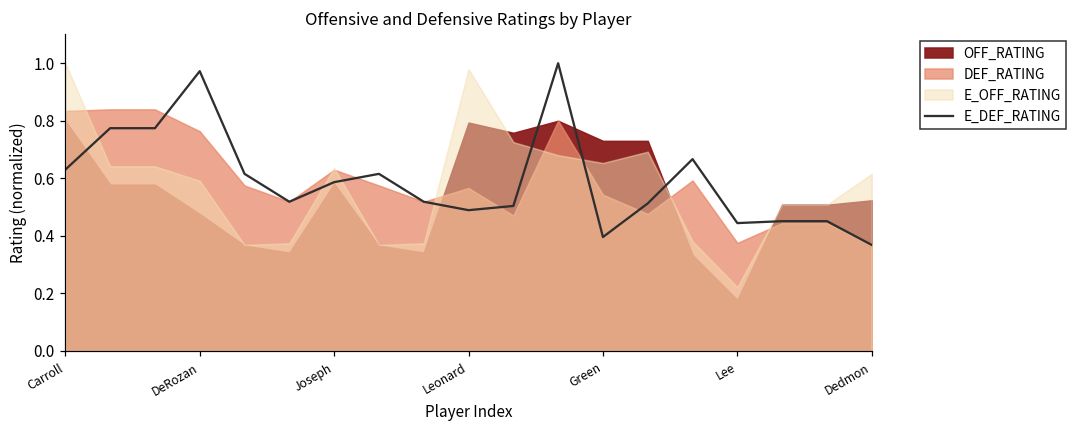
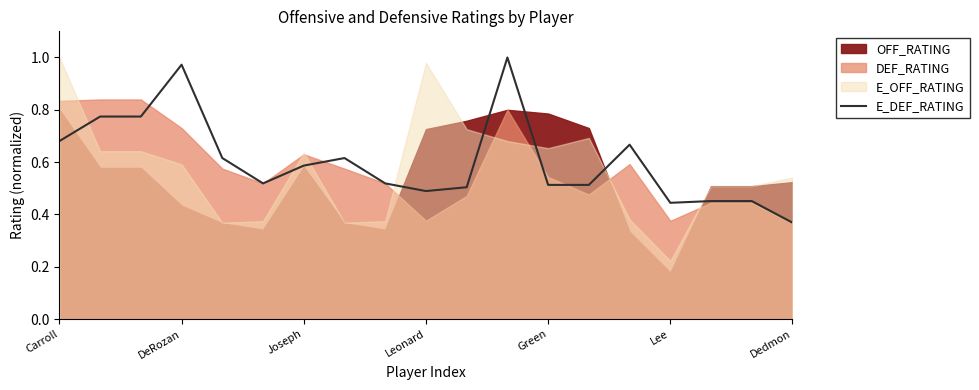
E_DEF_RATING, Carroll: 0.63 -> 0.68
OFF_RATING, DeRozan: 0.48 -> 0.43
DEF_RATING, DeRozan: 0.76 -> 0.73
OFF_RATING, Leonard: 0.79 -> 0.73
DEF_RATING, Leonard: 0.57 -> 0.38
E_DEF_RATING, Green: 0.40 -> 0.51
OFF_RATING, Green: 0.73 -> 0.79
E_OFF_RATING, Dedmon: 0.62 -> 0.54
